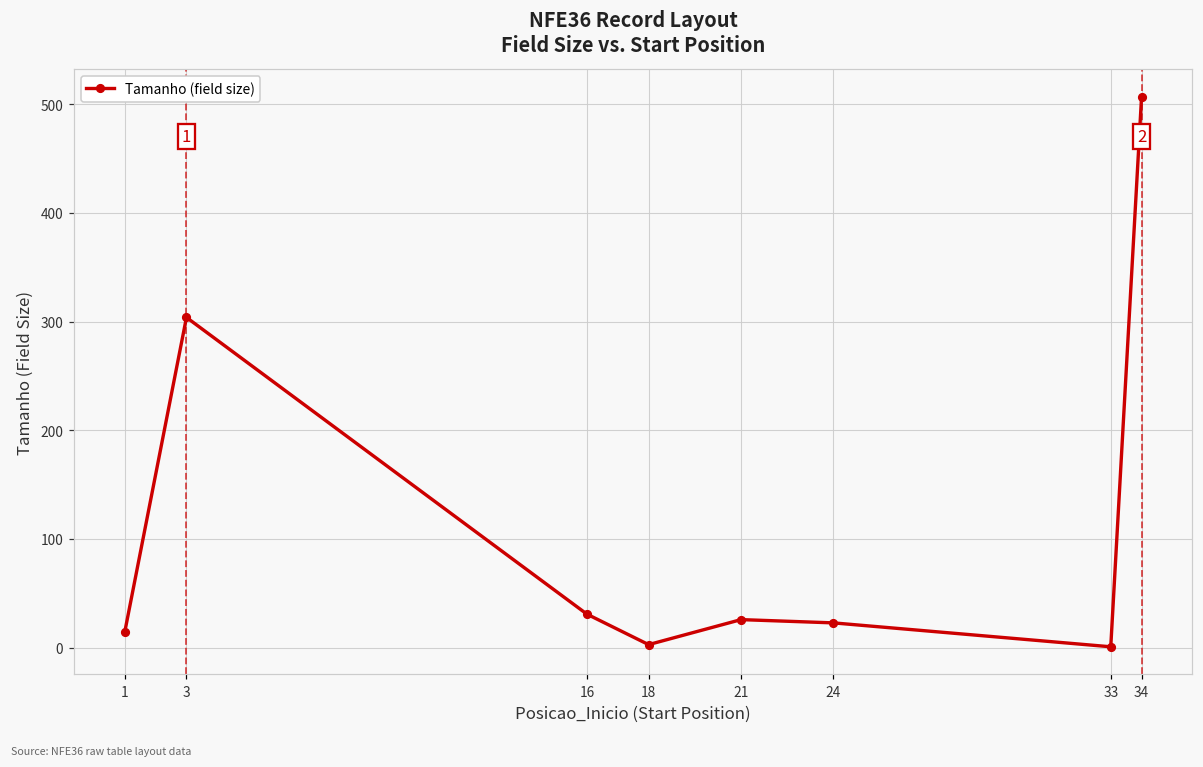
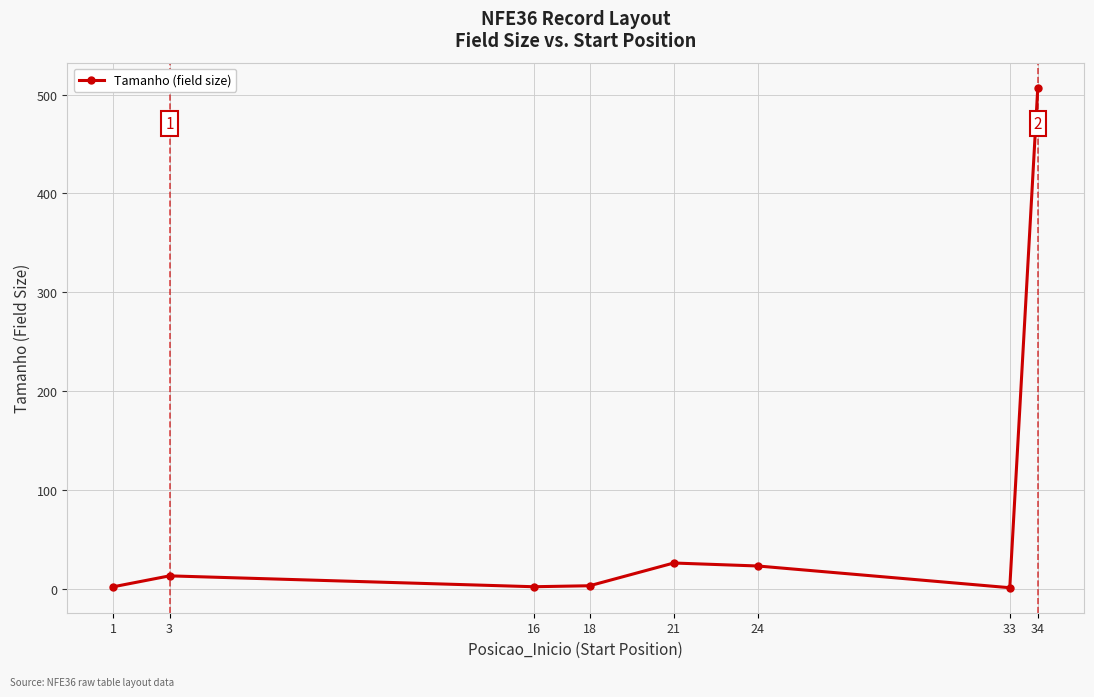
1: 20 -> 0
3: 300 -> 10
16: 30 -> 0
